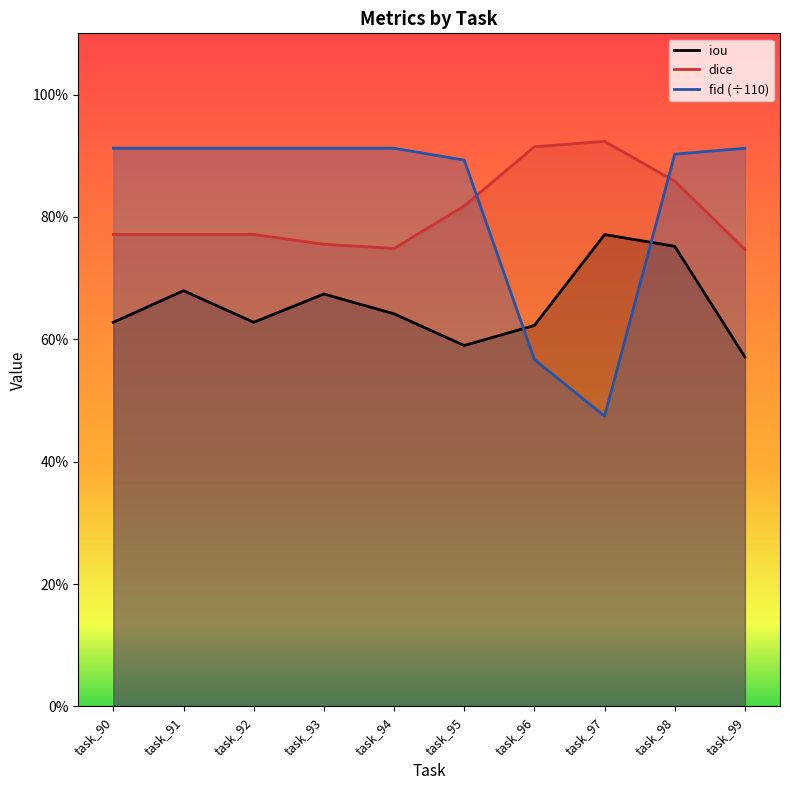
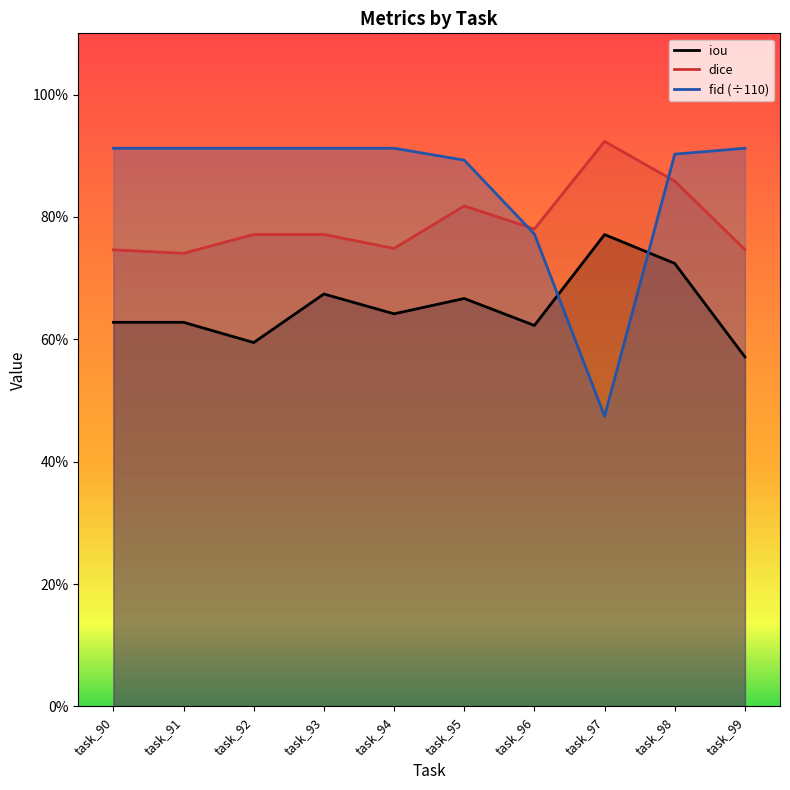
dice, task_90: 77% -> 75%
iou, task_91: 68% -> 63%
dice, task_91: 77% -> 74%
iou, task_92: 63% -> 59%
dice, task_93: 76% -> 77%
iou, task_95: 59% -> 67%
dice, task_96: 91% -> 78%
fid (÷110), task_96: 57% -> 77%
iou, task_98: 75% -> 72%
